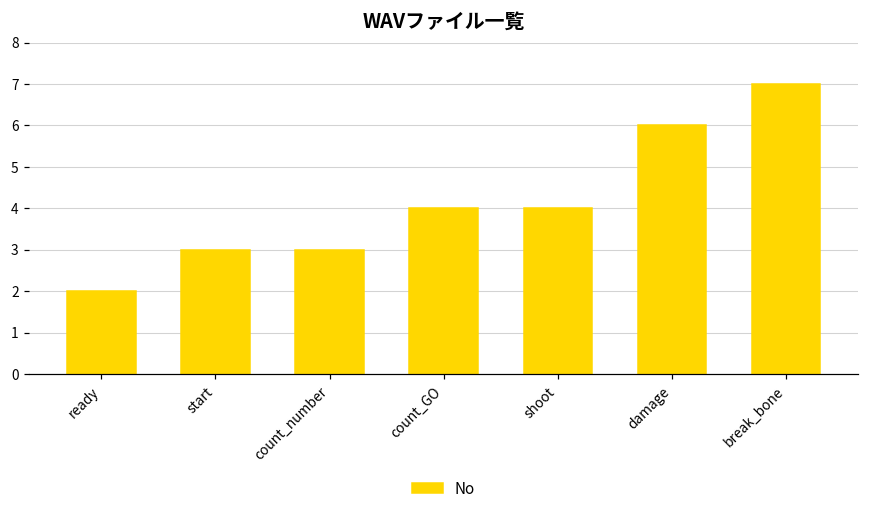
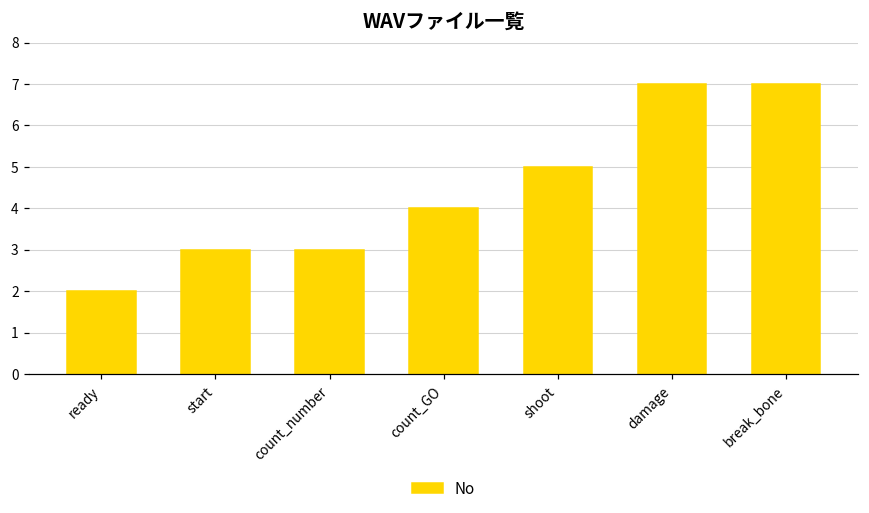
shoot: 4 -> 5
damage: 6 -> 7
